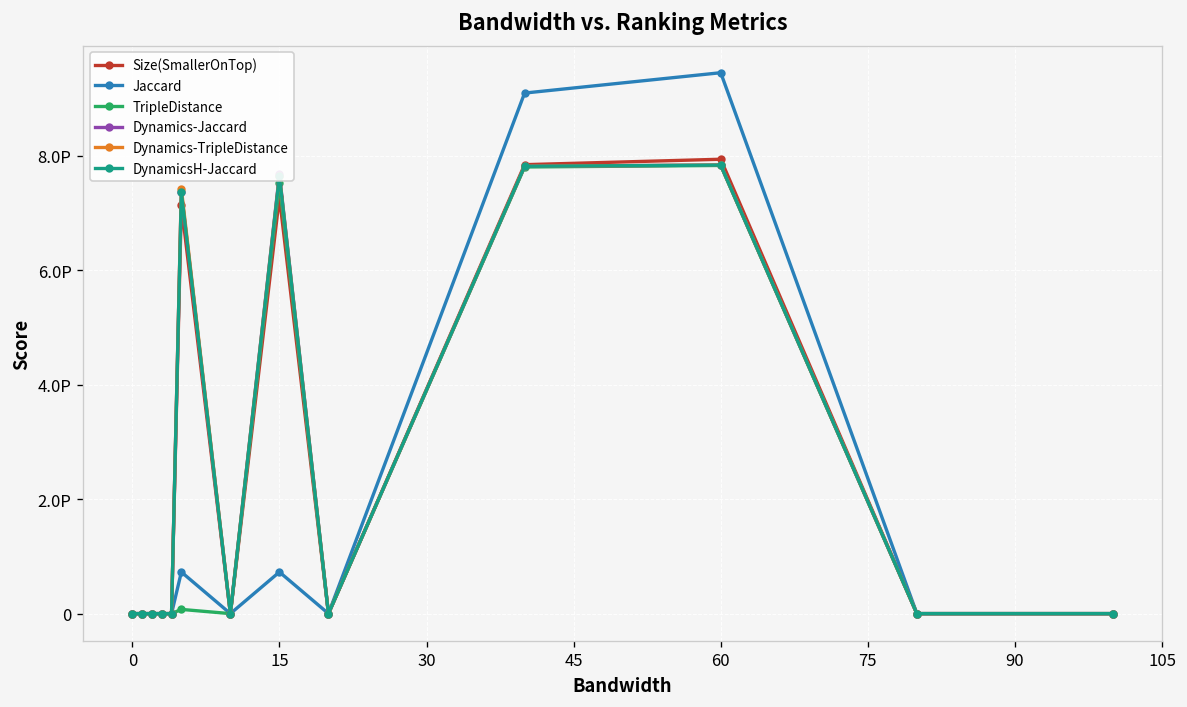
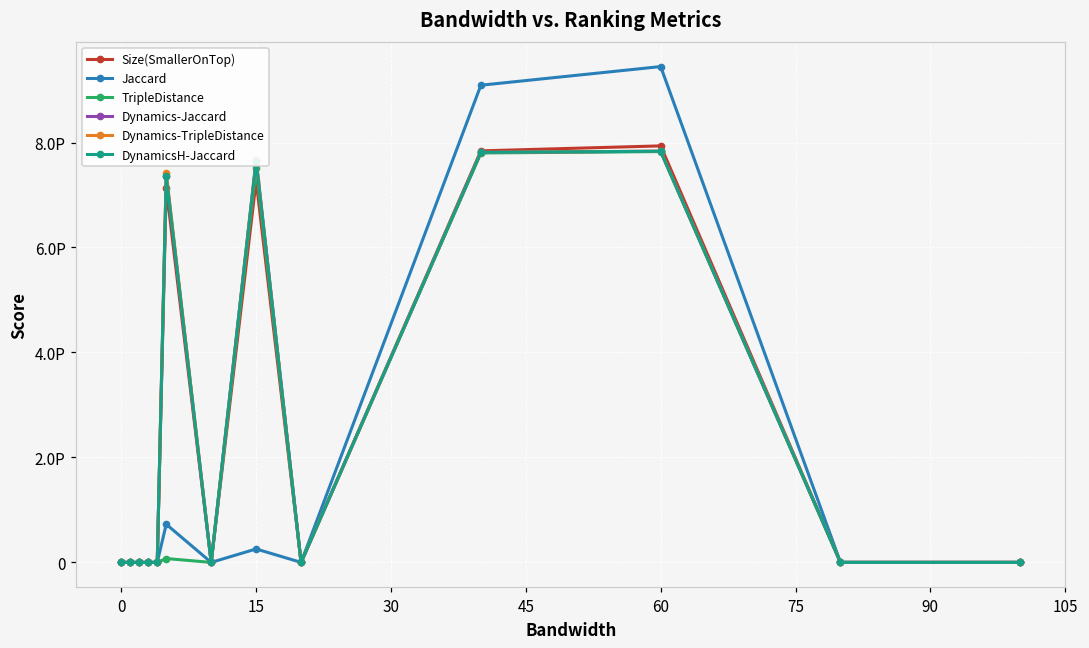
Jaccard, 15: 0.7P -> 0.3P
